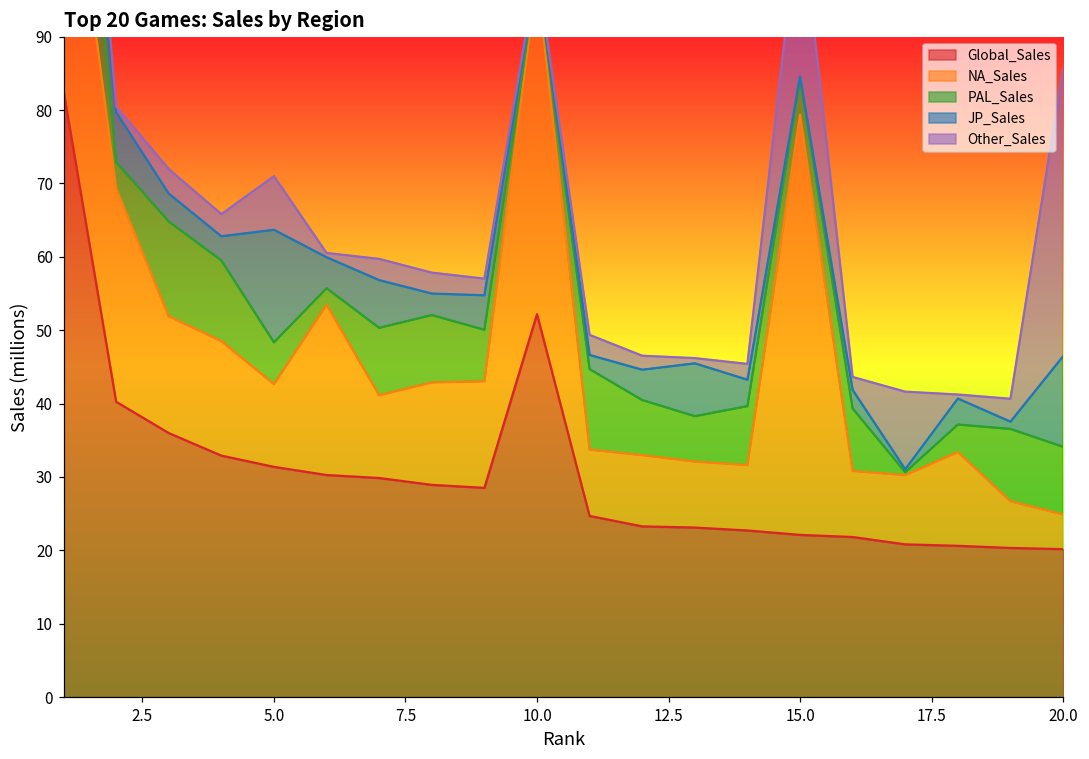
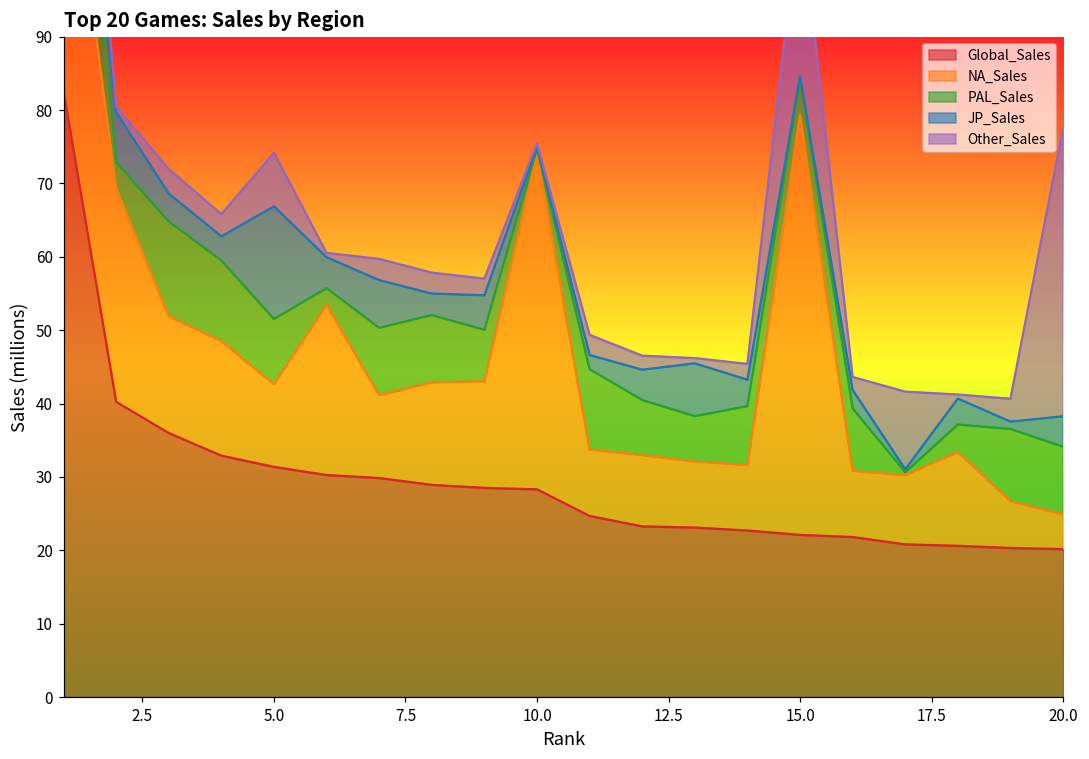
PAL_Sales, 5.0: 6 -> 9
Global_Sales, 10.0: 52 -> 28
JP_Sales, 20.0: 12 -> 4
